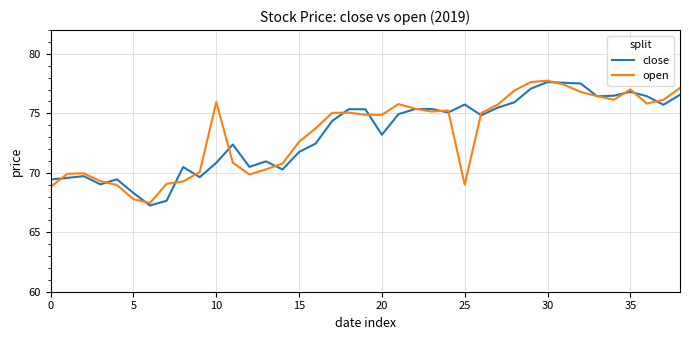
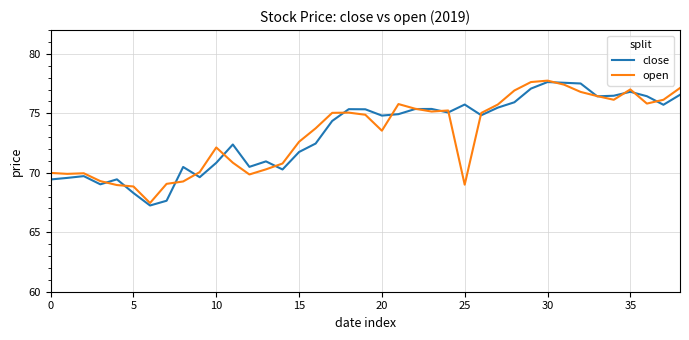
open, 0: 68.8 -> 70.0
open, 5: 67.8 -> 68.9
open, 10: 76.0 -> 72.1
close, 20: 73.2 -> 74.8
open, 20: 74.9 -> 73.5
